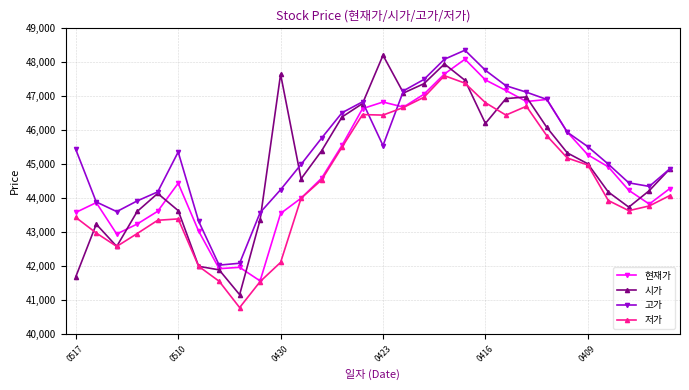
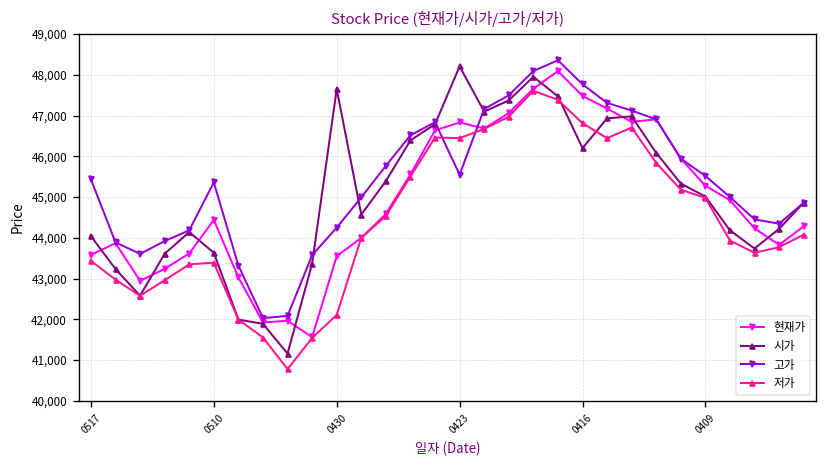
시가, 0517: 41,700 -> 44,000
